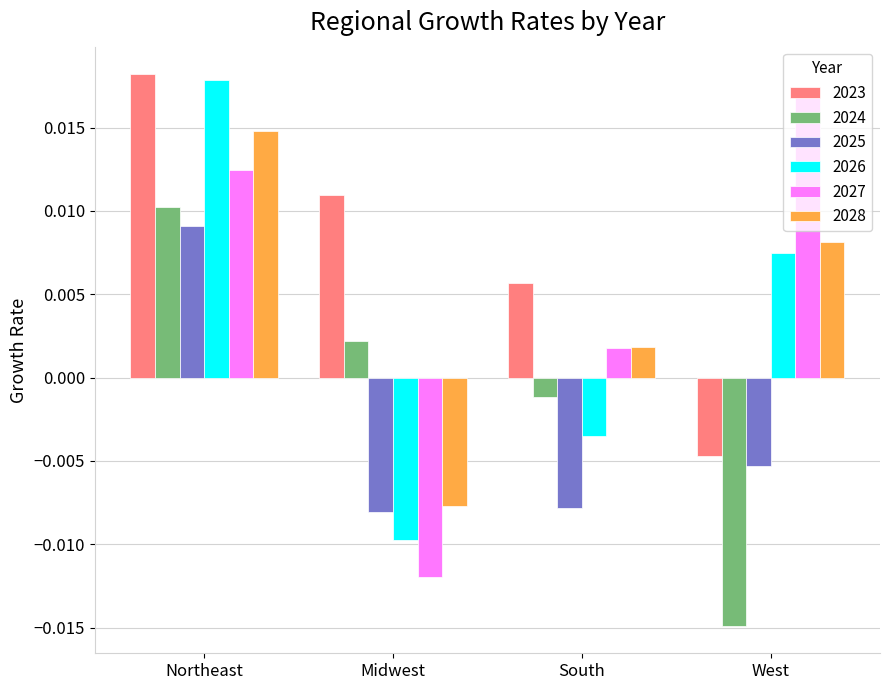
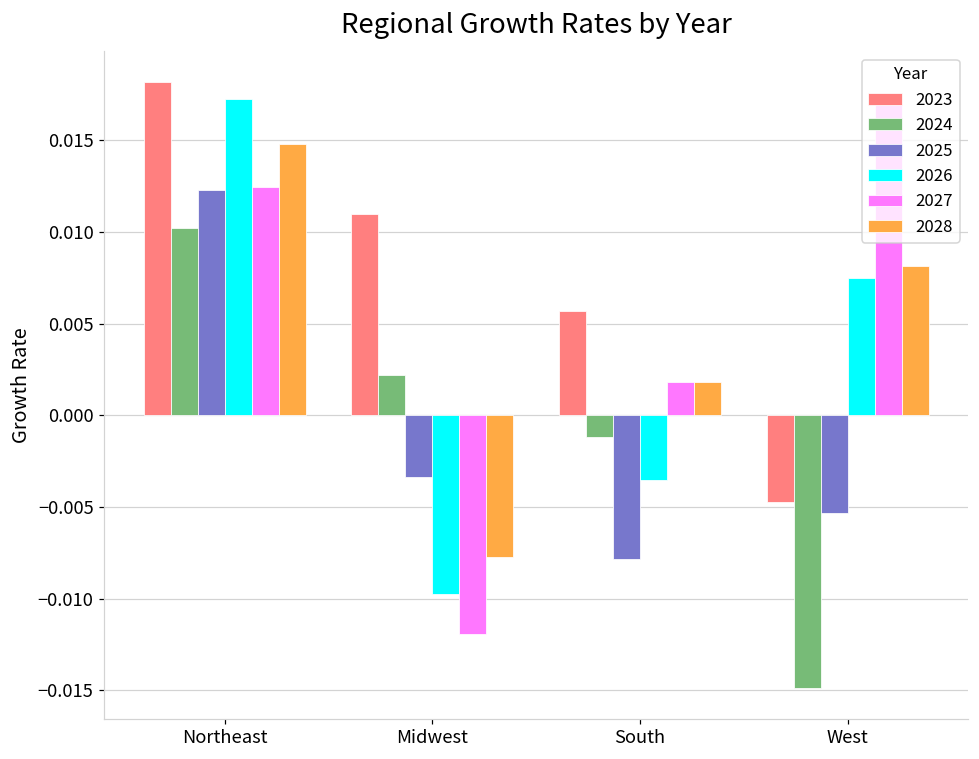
2025, Northeast: 0.0091 -> 0.0123
2026, Northeast: 0.0179 -> 0.0173
2025, Midwest: -0.0081 -> -0.0034
